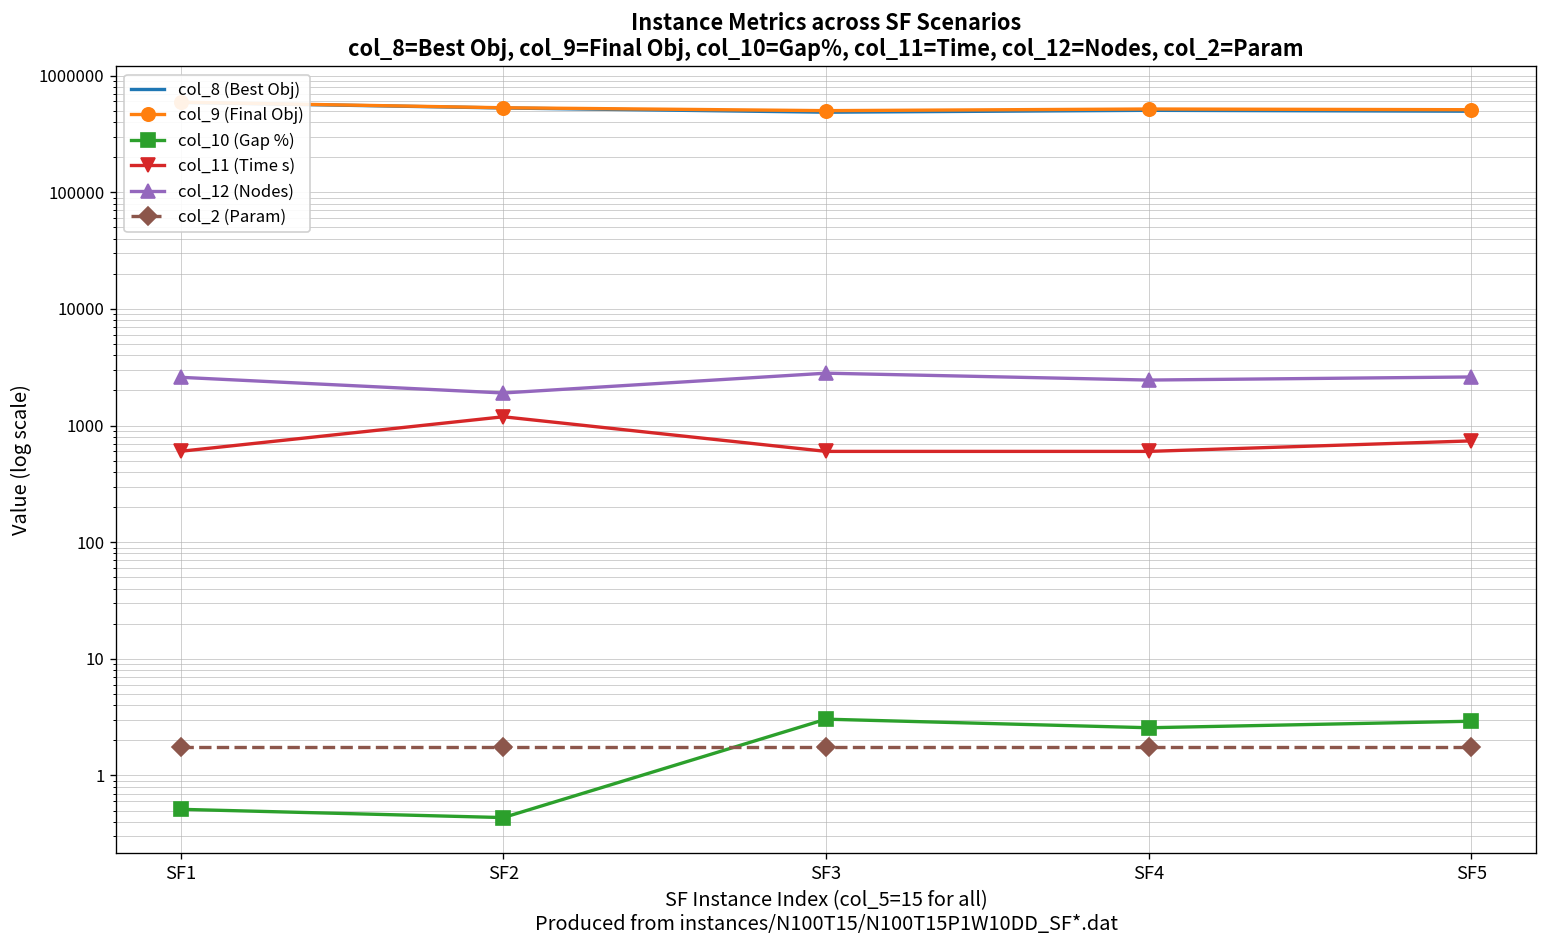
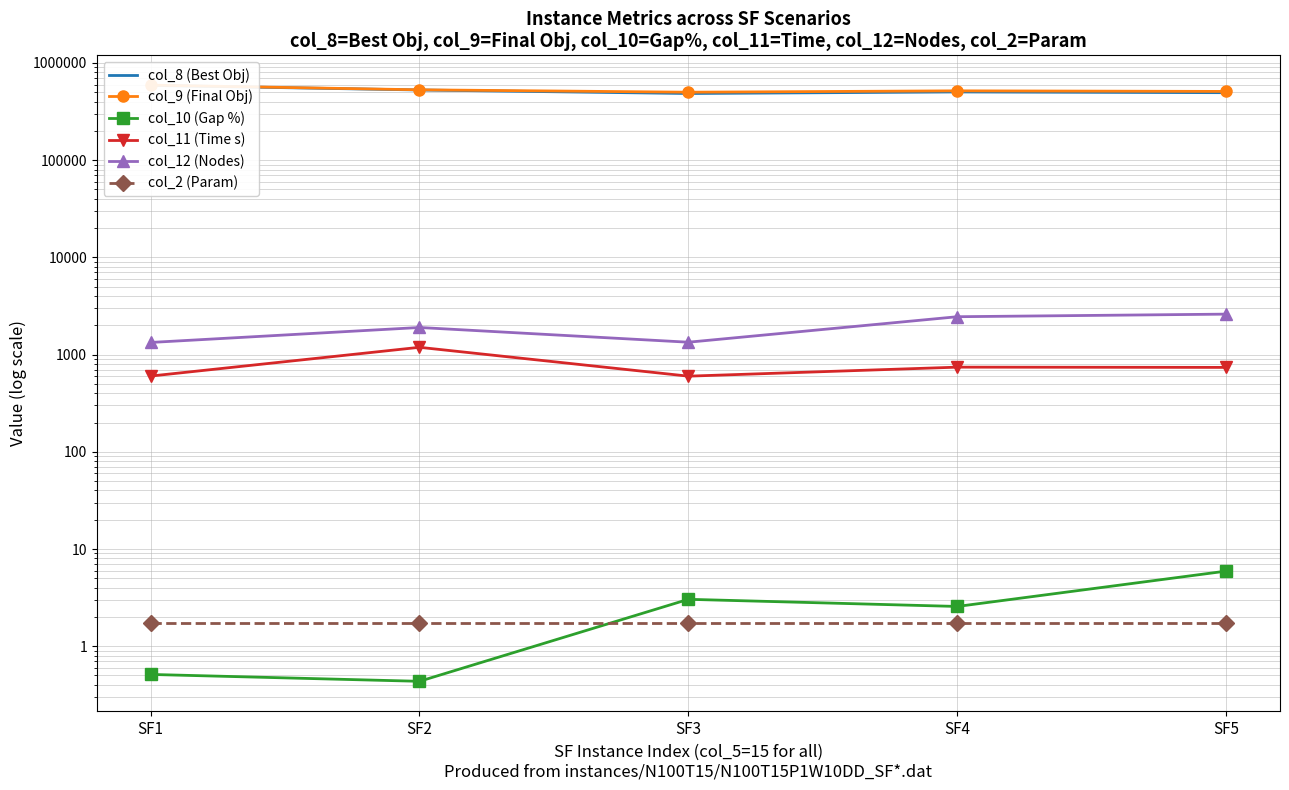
col_12 (Nodes), SF1: 2600 -> 1300
col_12 (Nodes), SF3: 2800 -> 1300
col_11 (Time s), SF4: 600 -> 700
col_10 (Gap %), SF5: 2.9 -> 6
